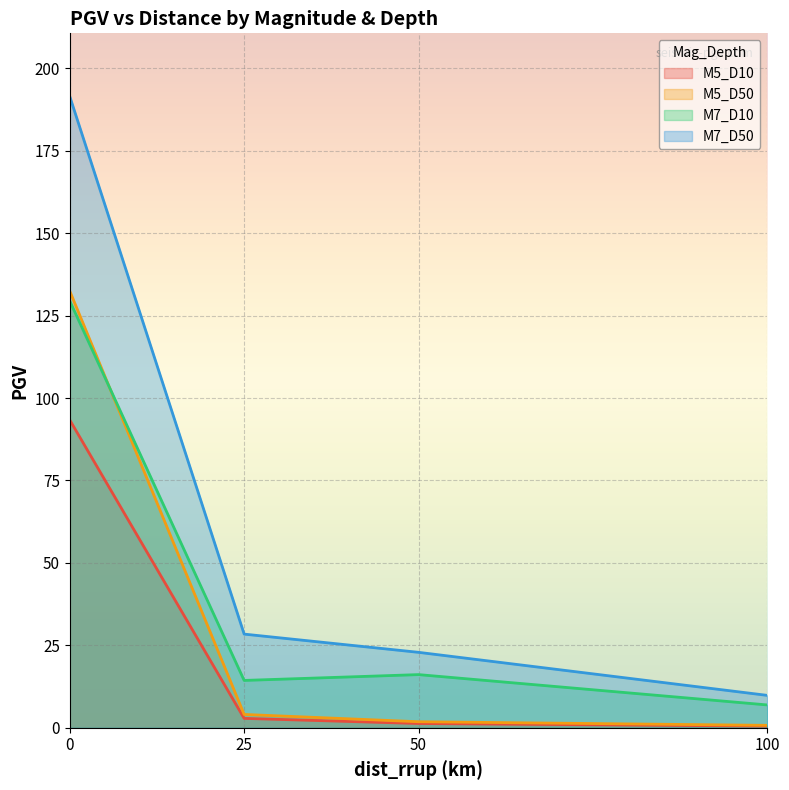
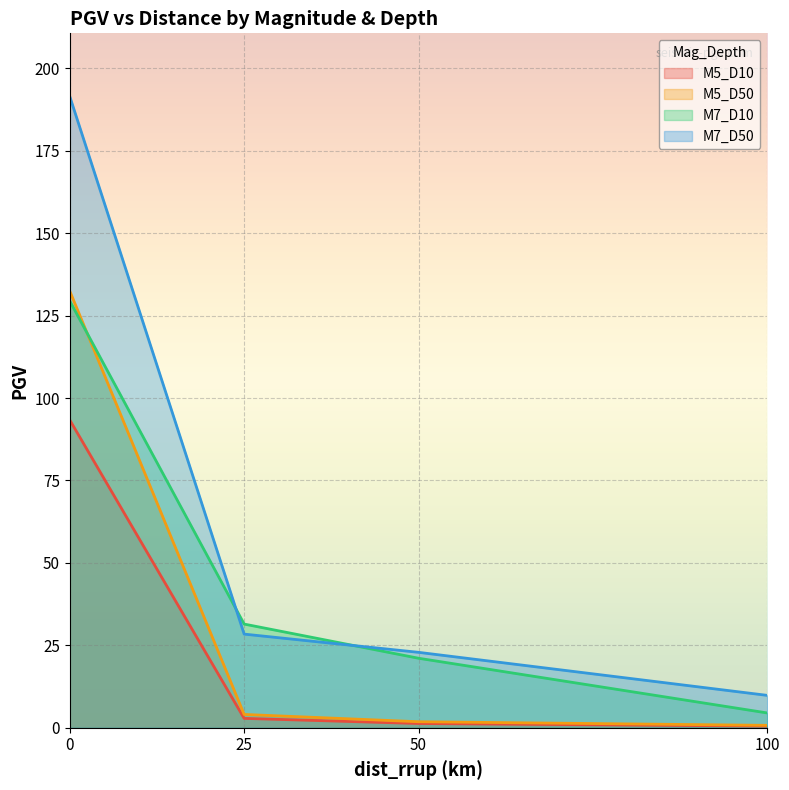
M7_D10, 25: 14 -> 31
M7_D10, 50: 16 -> 21
M7_D10, 100: 7 -> 4
